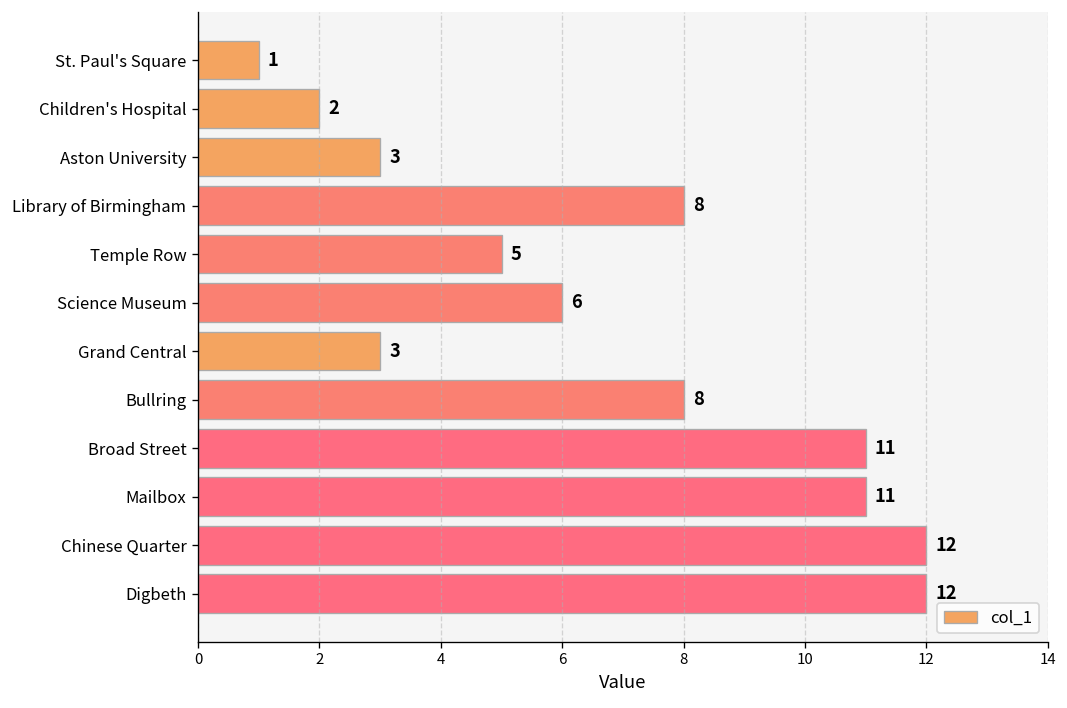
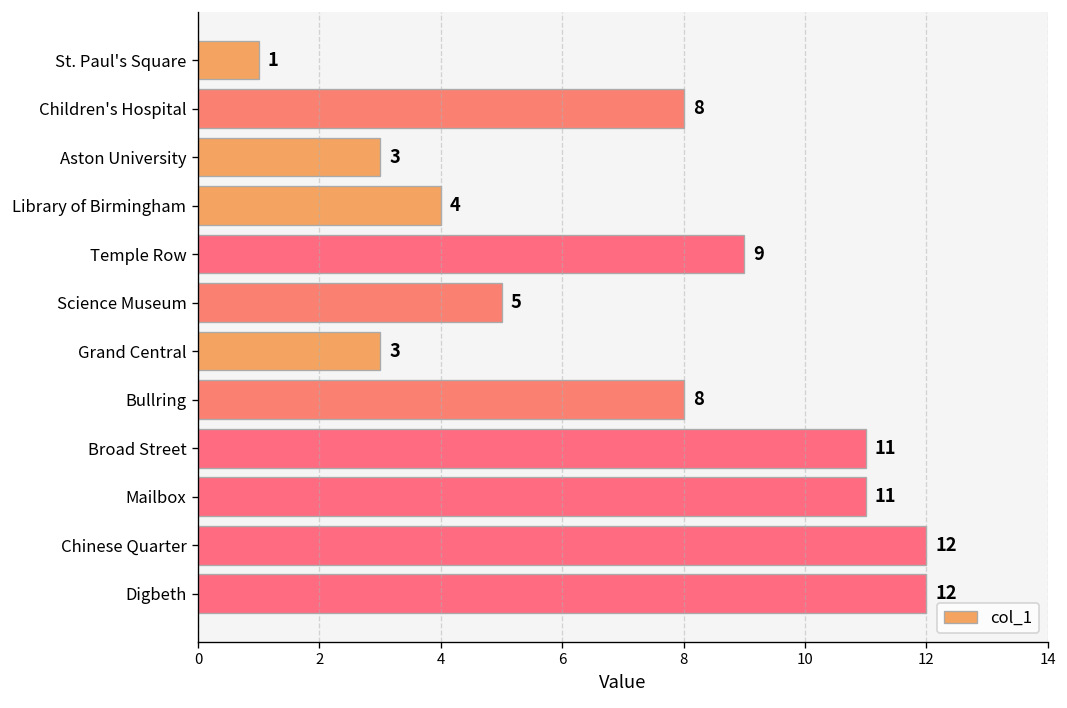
Children's Hospital: 2 -> 8
Library of Birmingham: 8 -> 4
Temple Row: 5 -> 9
Science Museum: 6 -> 5
